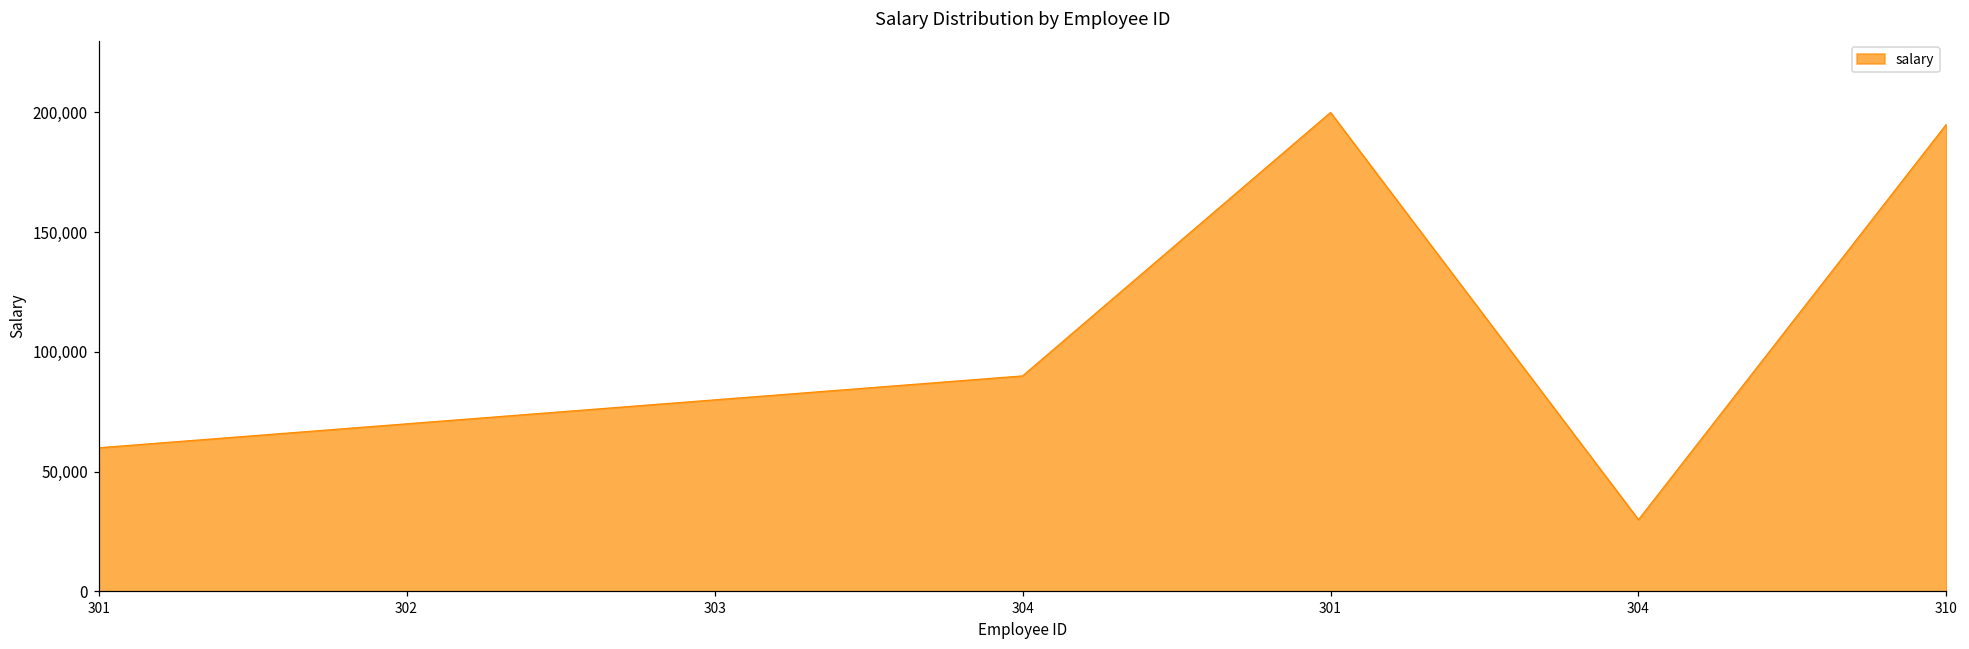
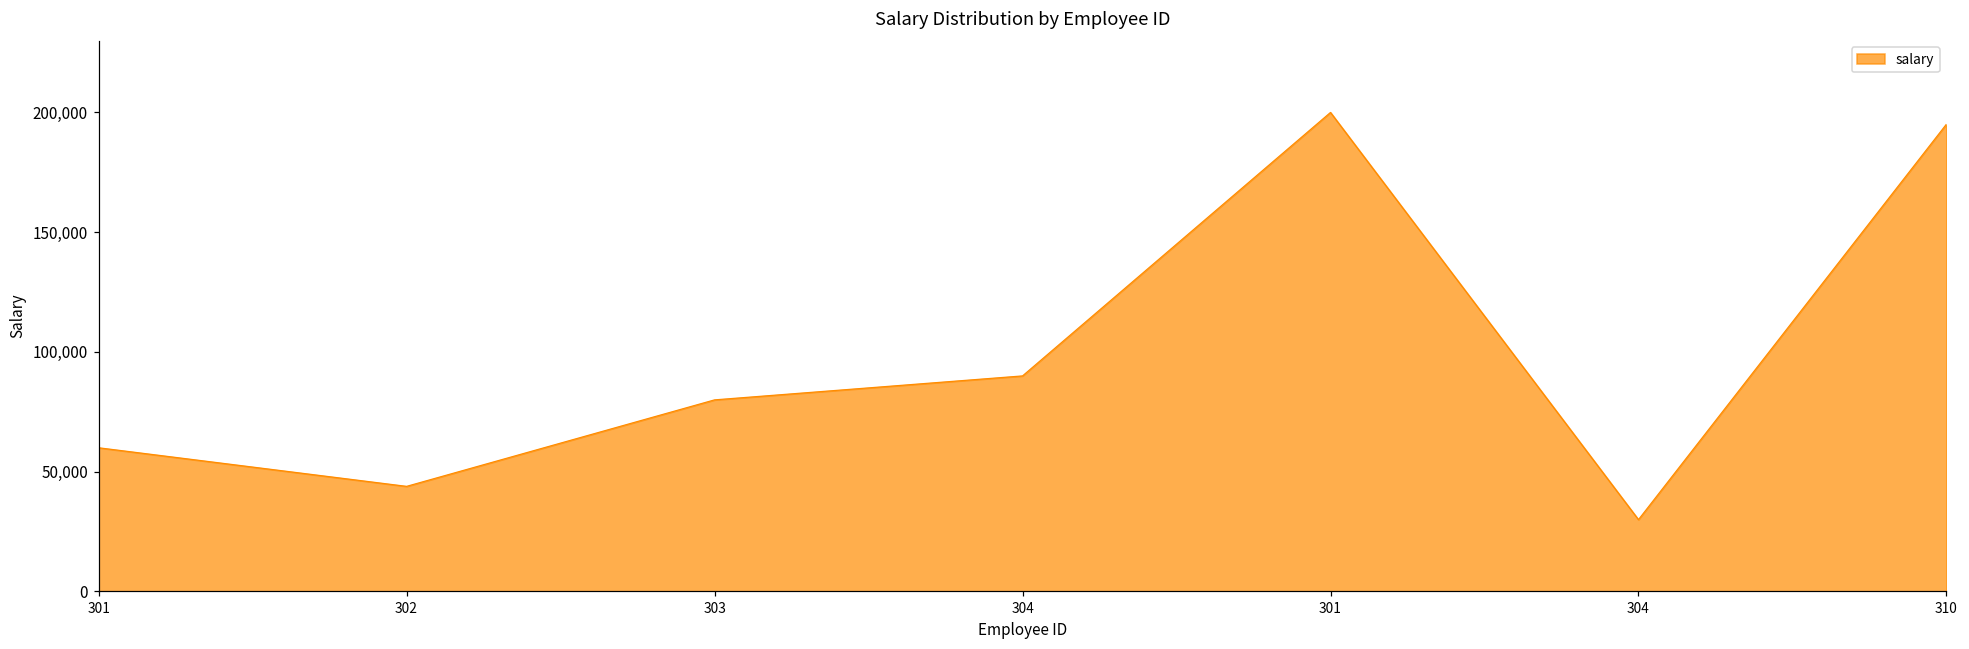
302: 70,000 -> 44,000
